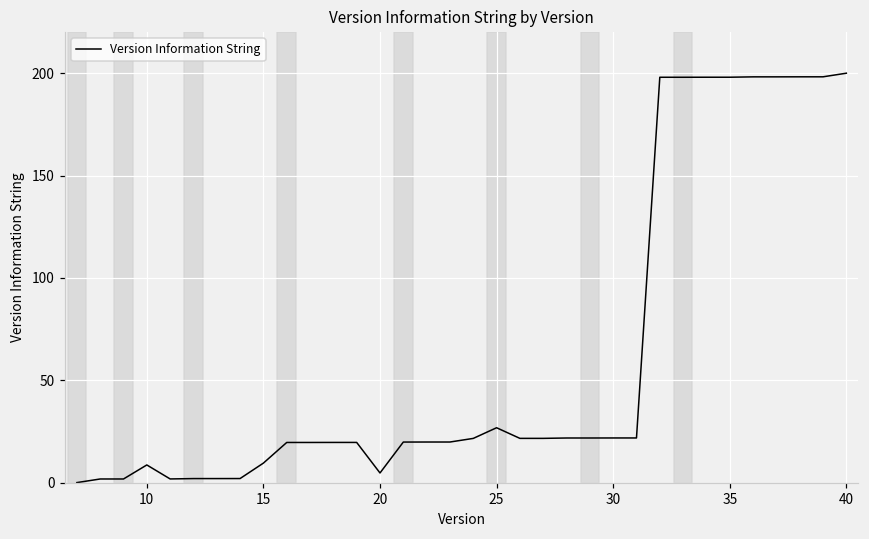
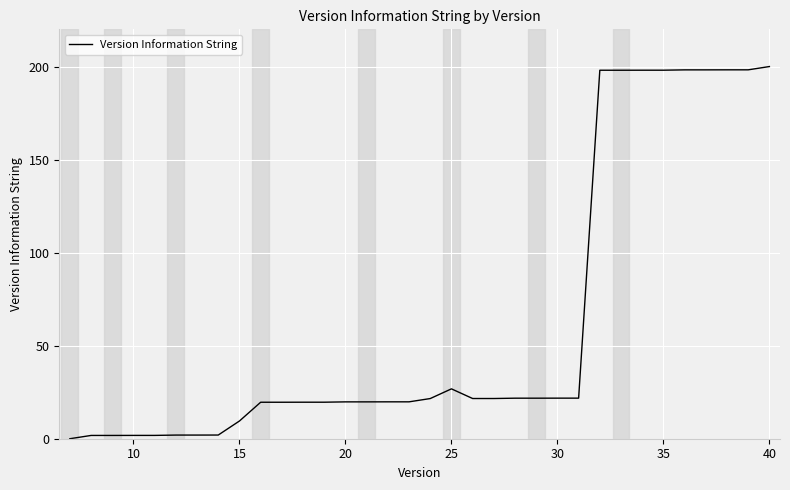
10: 9 -> 2
20: 5 -> 20
